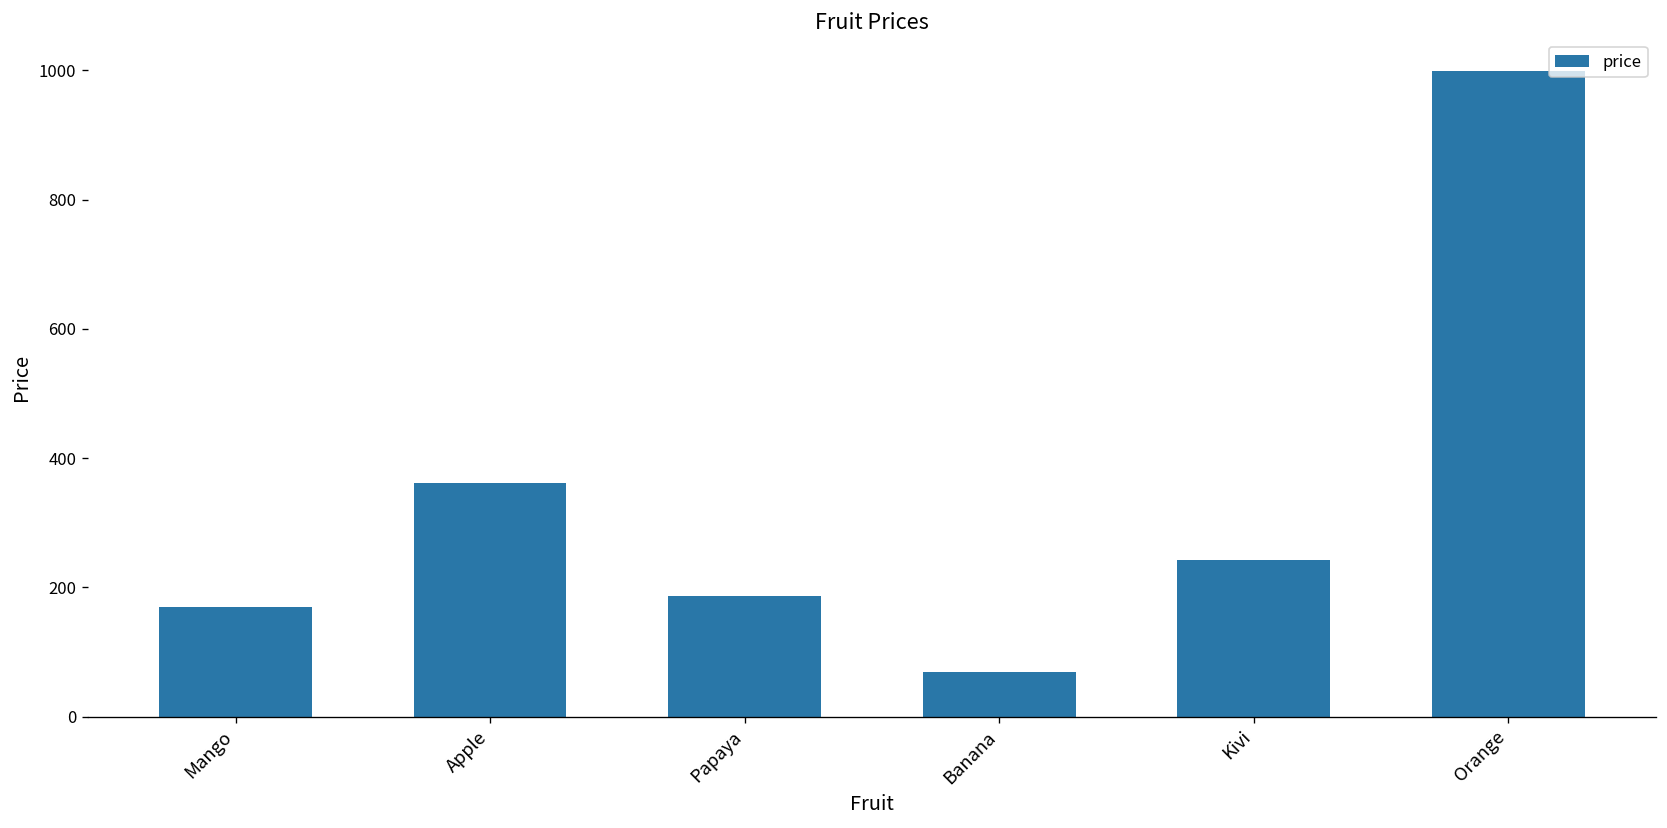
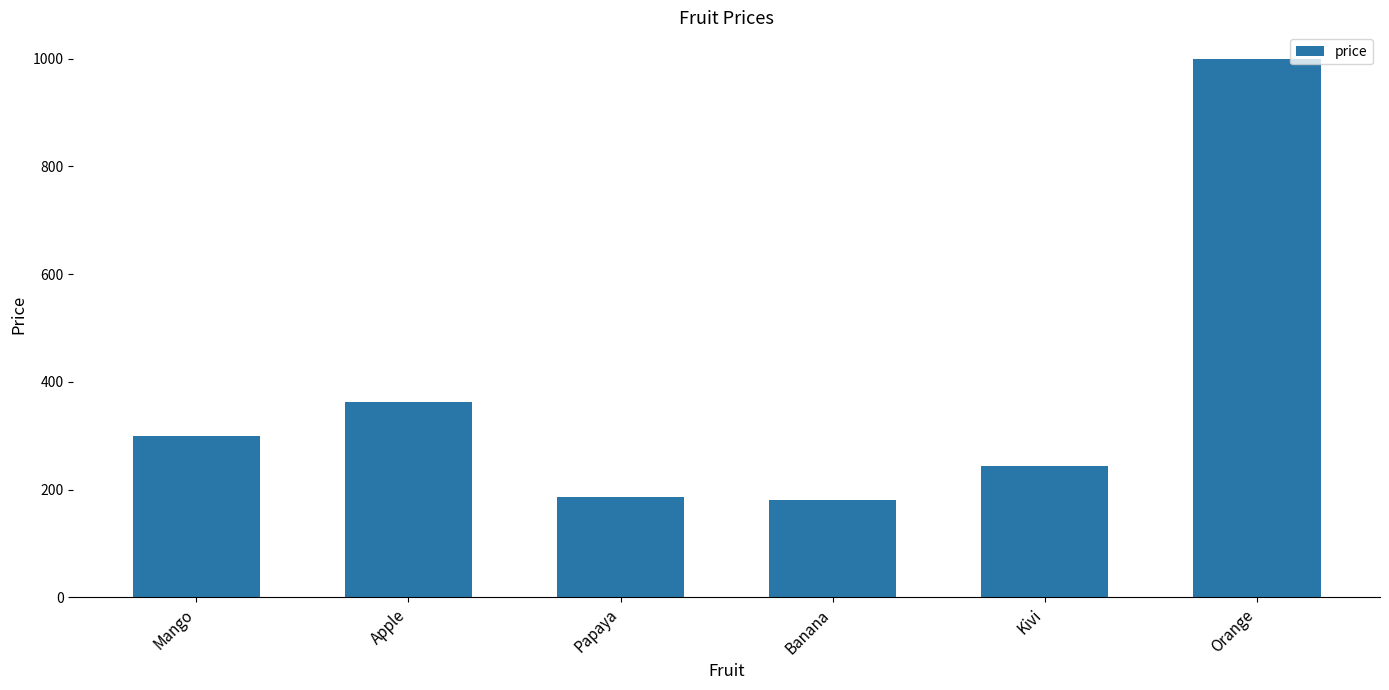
Mango: 170 -> 300
Banana: 70 -> 180
